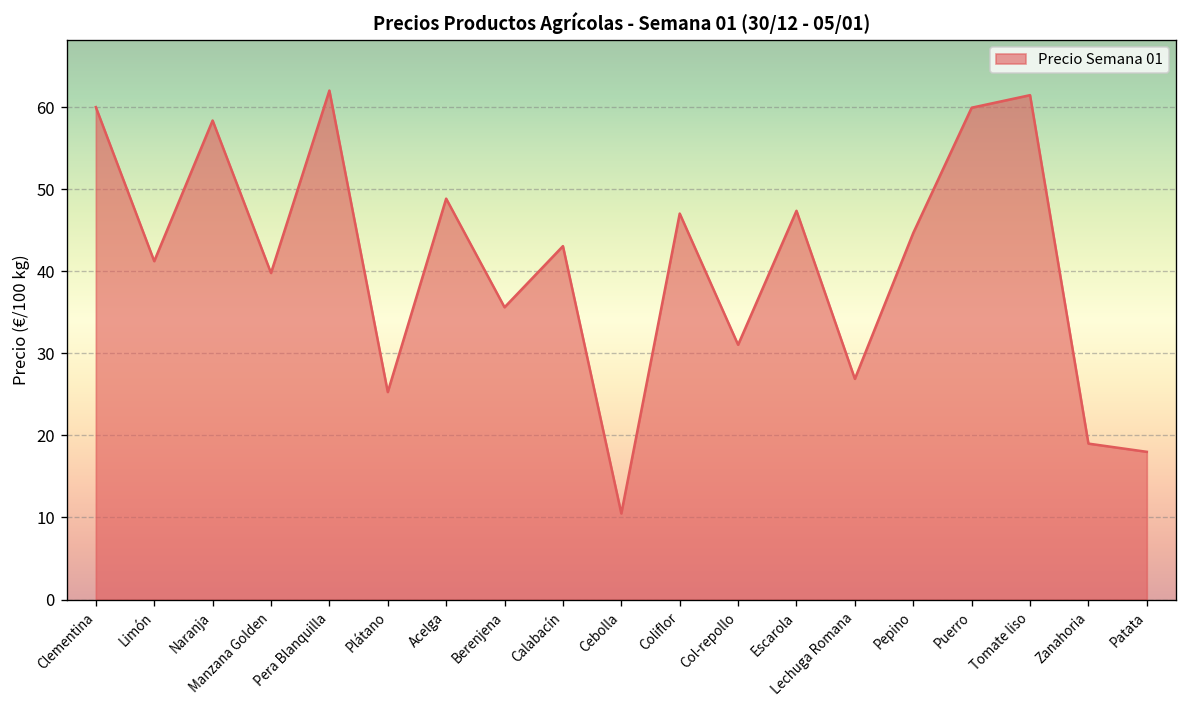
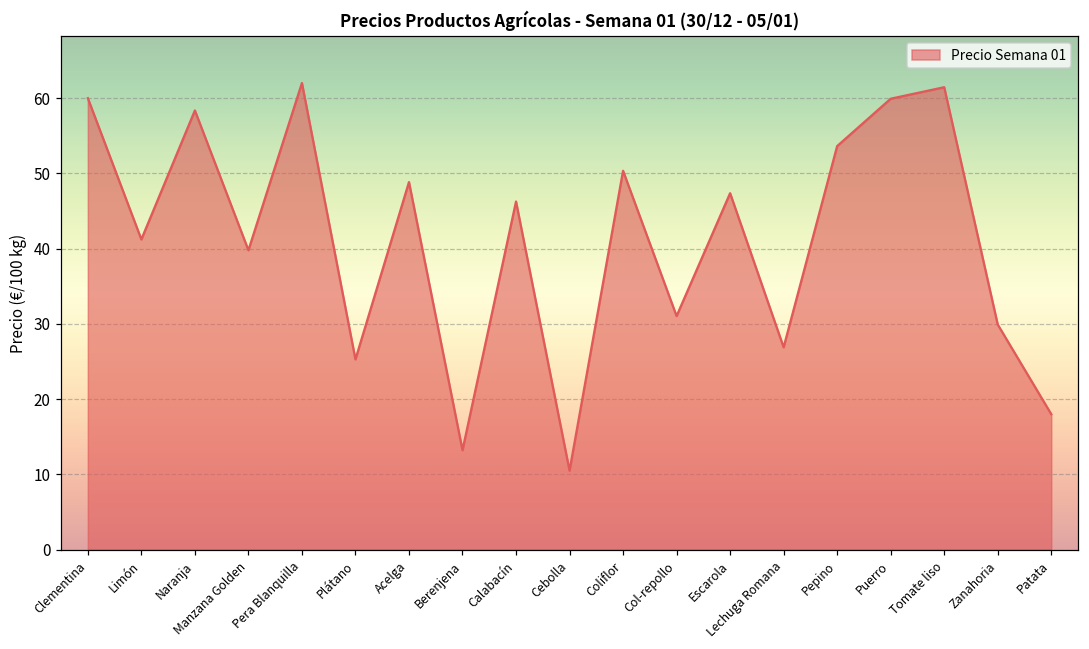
Berenjena: 36 -> 13
Calabacín: 43 -> 46
Coliflor: 47 -> 50
Pepino: 45 -> 54
Zanahoria: 19 -> 30
